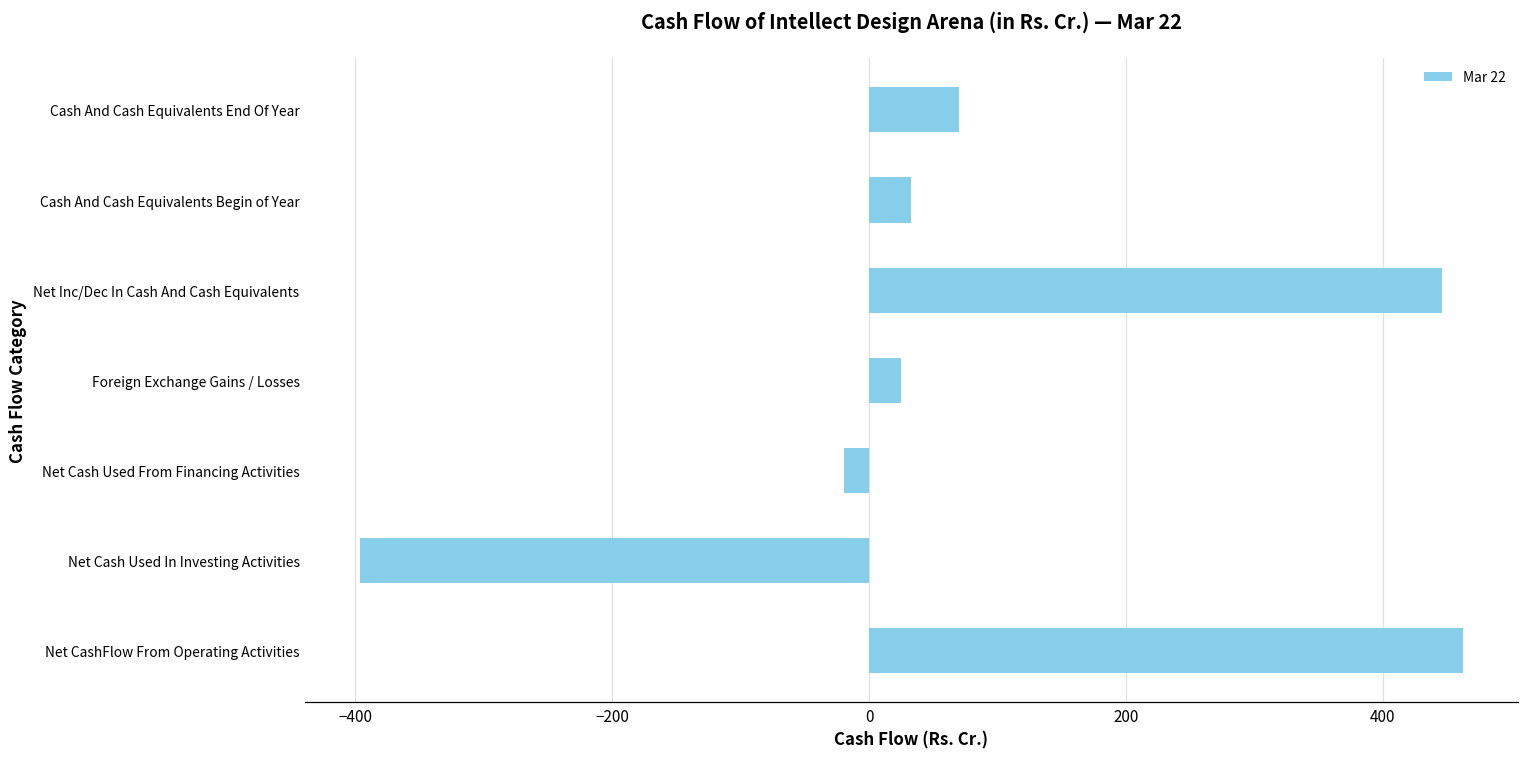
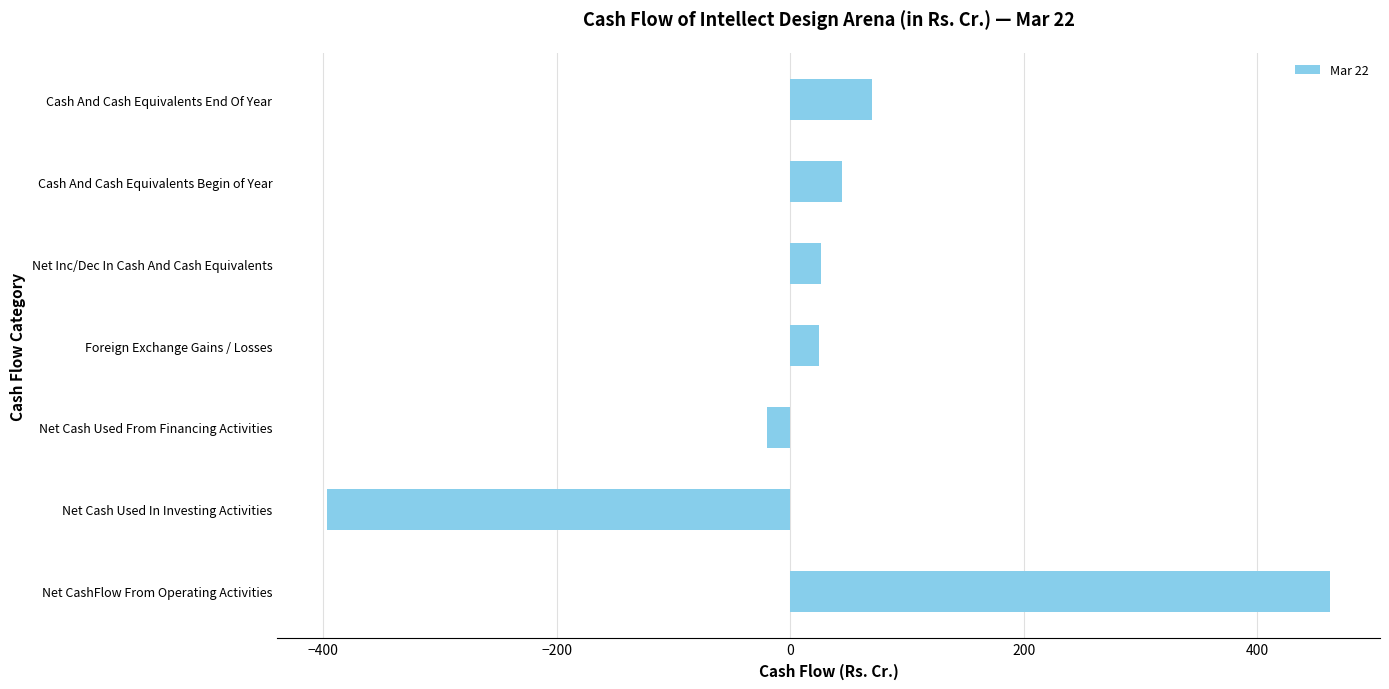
Cash And Cash Equivalents Begin of Year: 33 -> 44
Net Inc/Dec In Cash And Cash Equivalents: 446 -> 26
